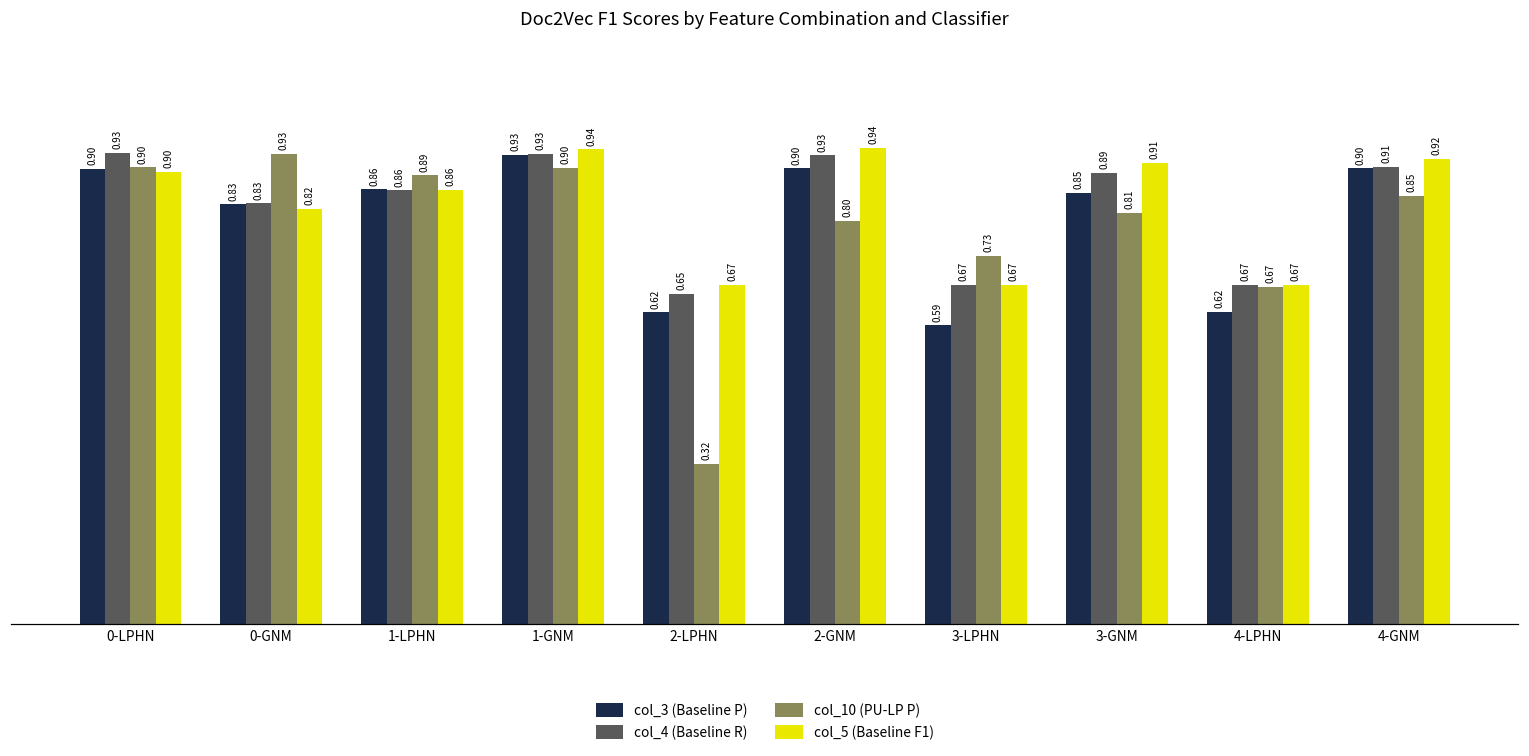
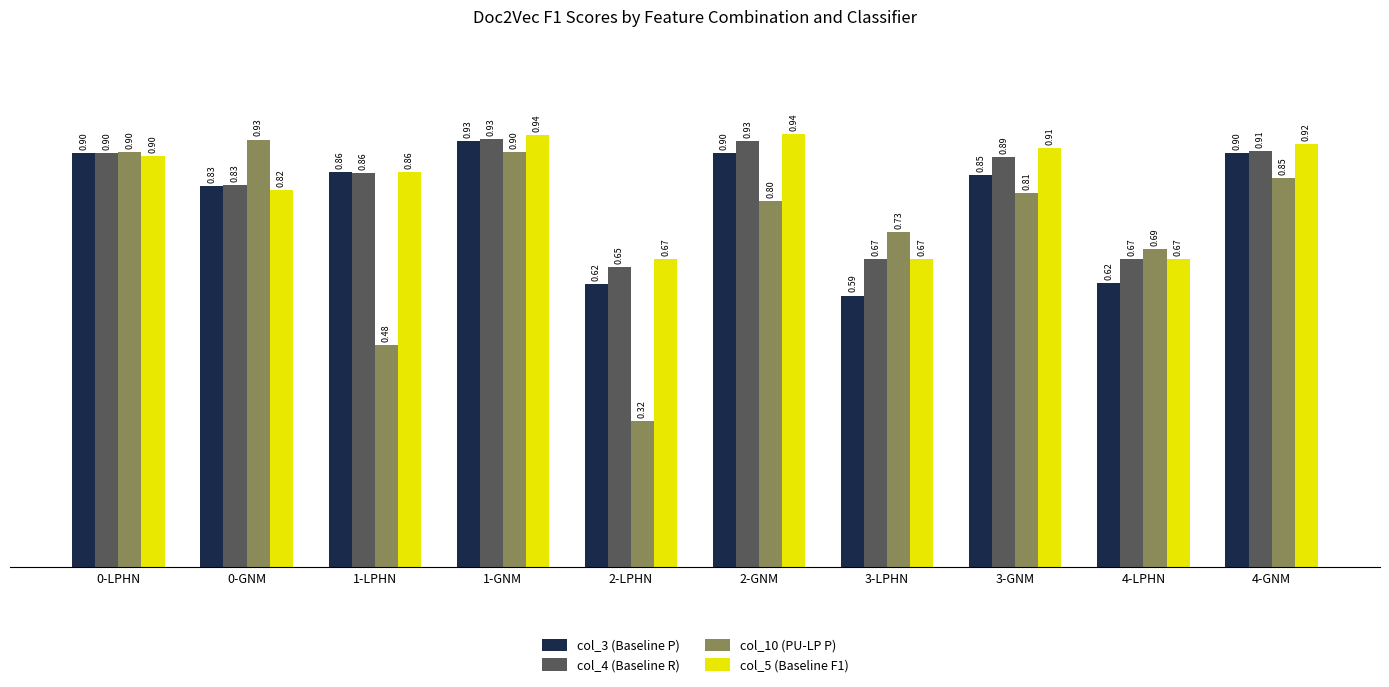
col_4 (Baseline R), 0-LPHN: 0.93 -> 0.90
col_10 (PU-LP P), 1-LPHN: 0.89 -> 0.48
col_10 (PU-LP P), 4-LPHN: 0.67 -> 0.69
